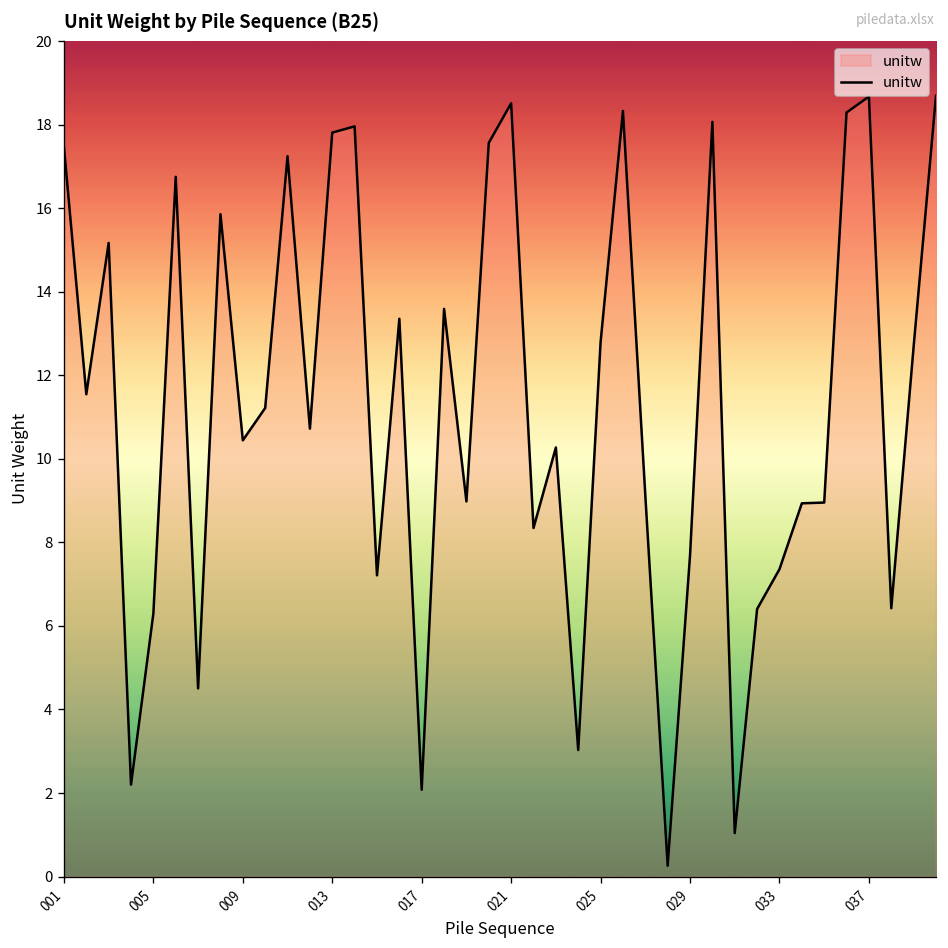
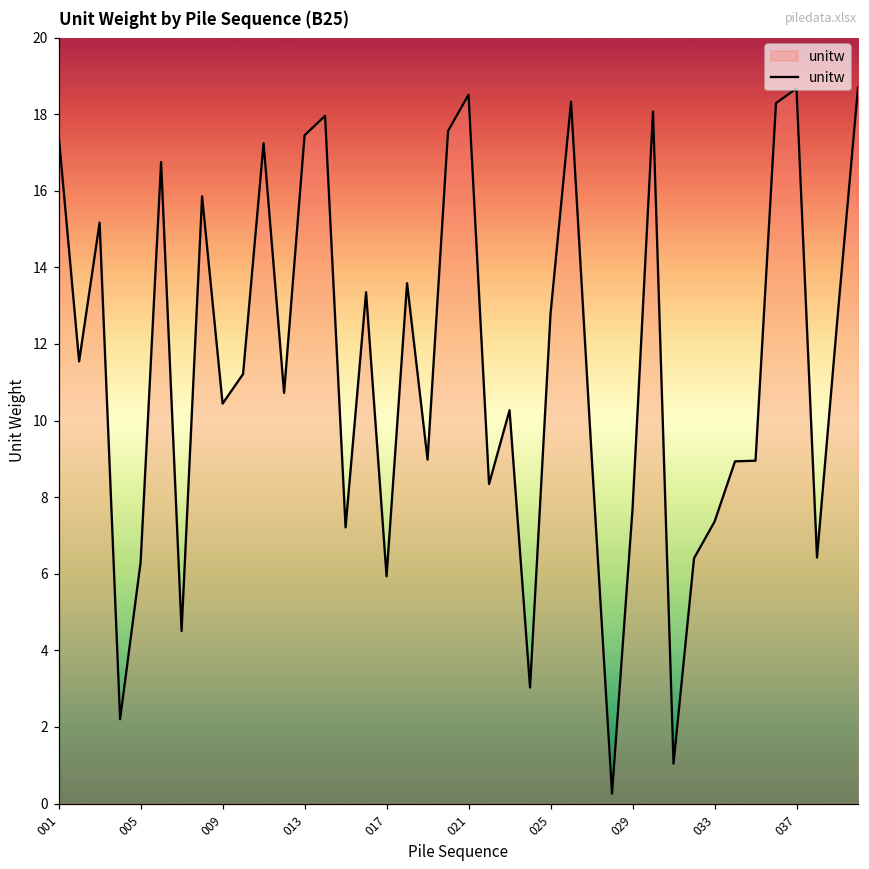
013: 17.8 -> 17.4
017: 2.1 -> 5.9
